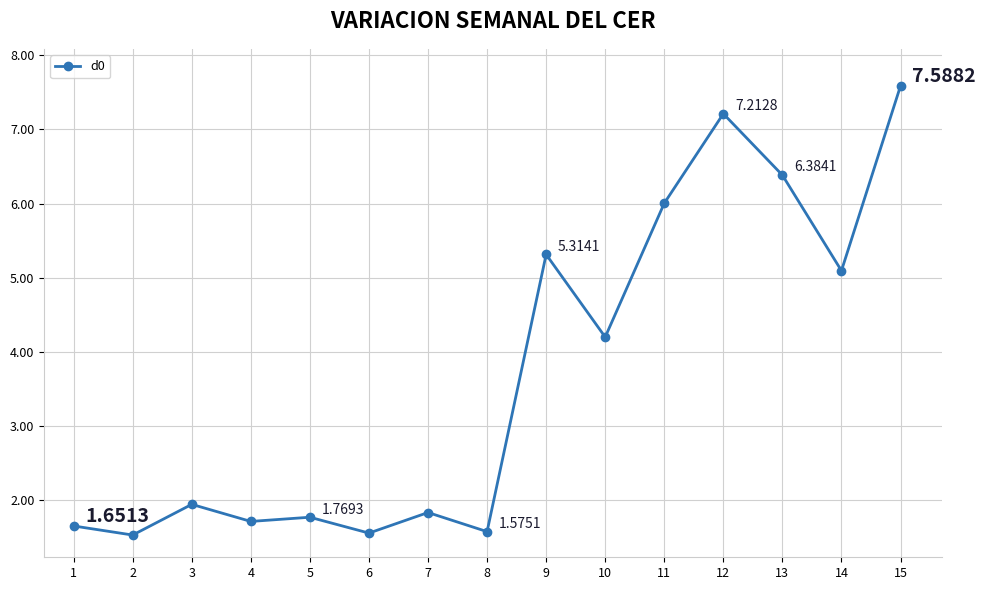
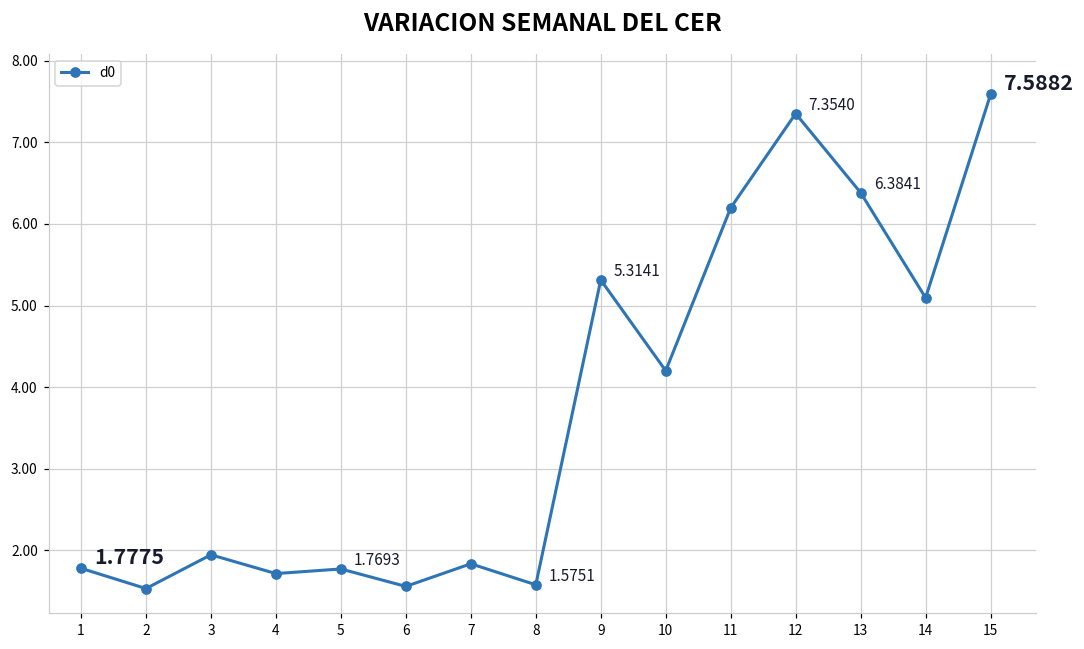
1: 1.6513 -> 1.7775
11: 6.0 -> 6.2
12: 7.2128 -> 7.3540
